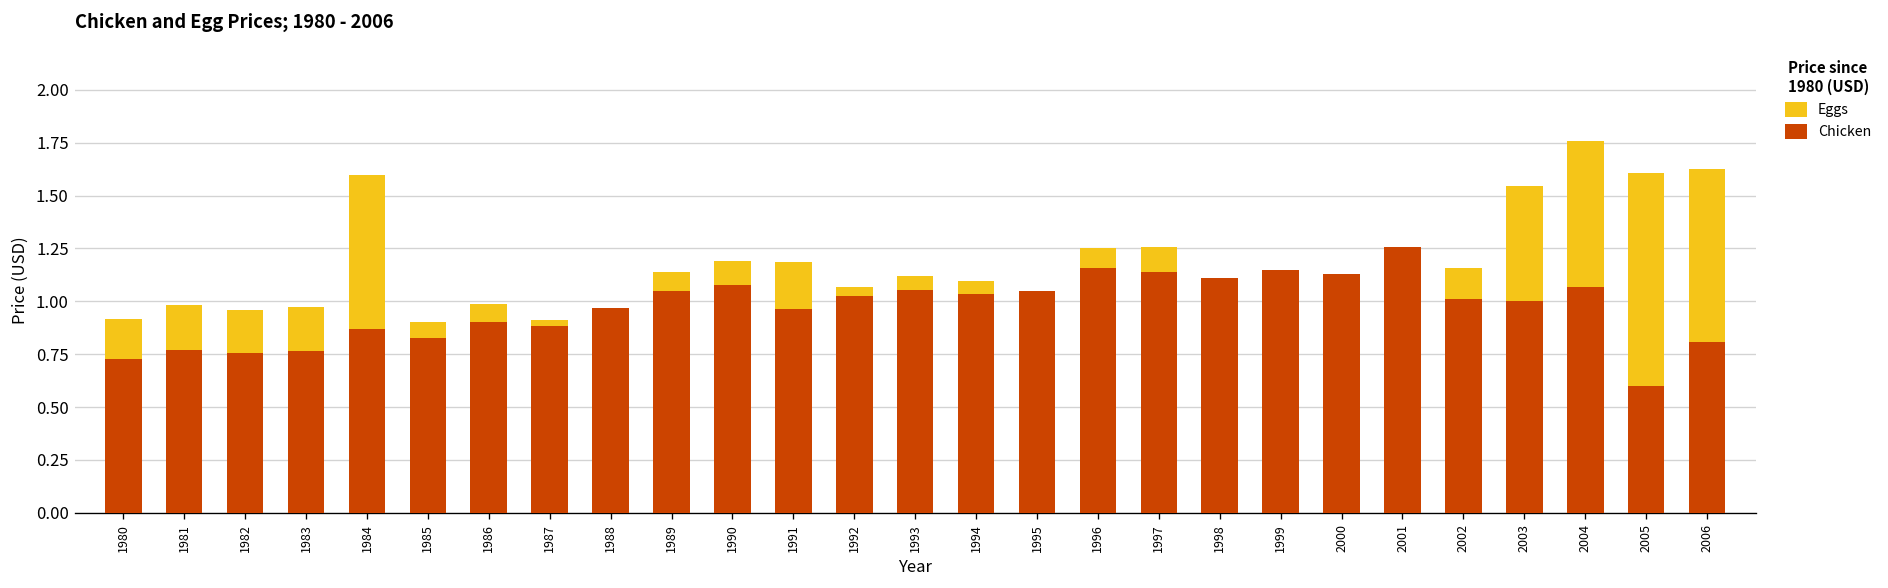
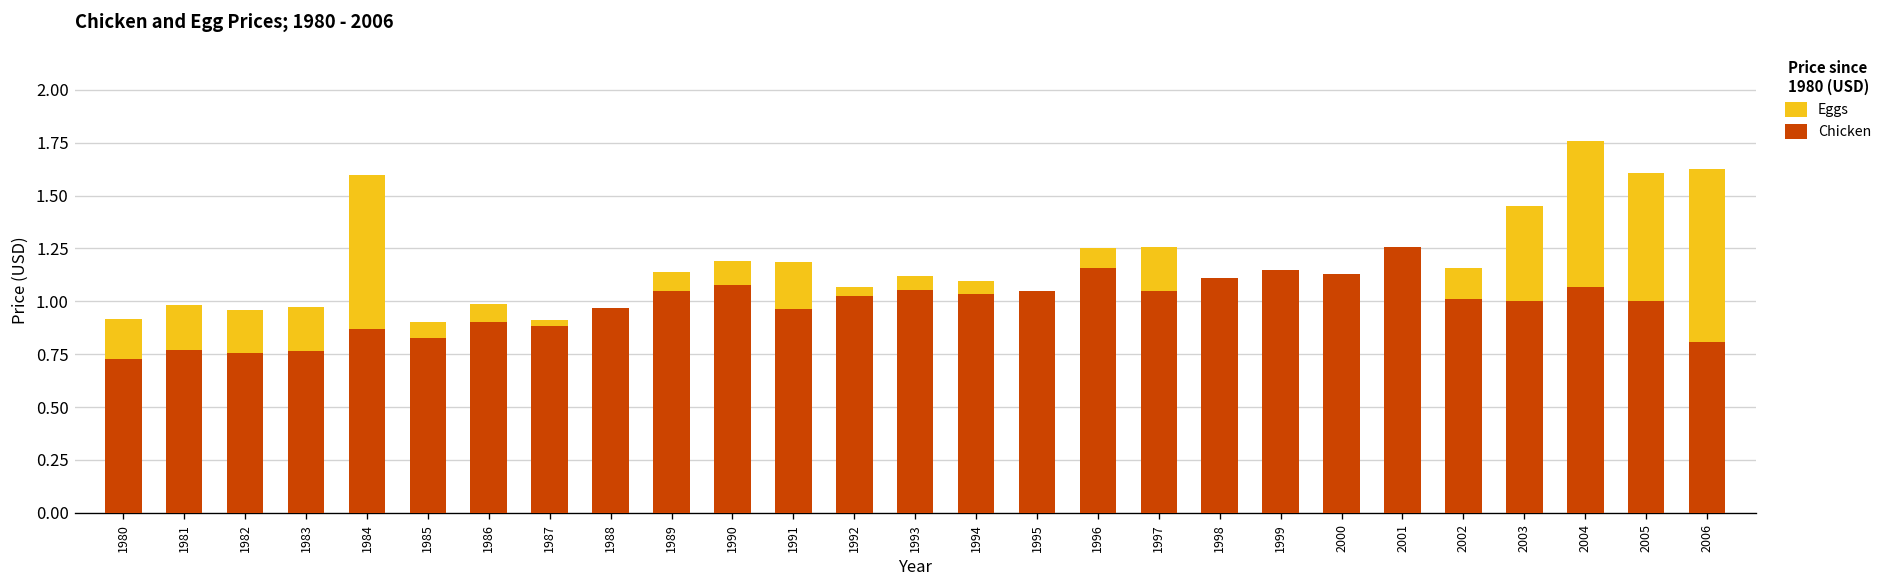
Chicken, 1997: 1.14 -> 1.05
Eggs, 2003: 1.55 -> 1.45
Chicken, 2005: 0.6 -> 1.0
